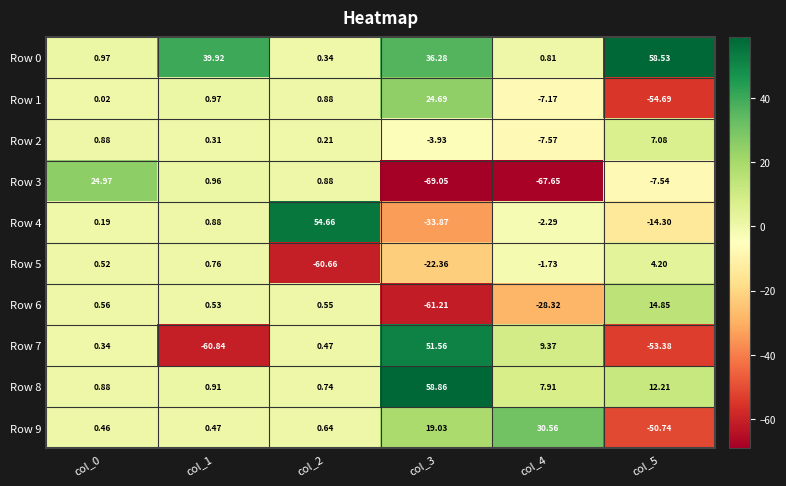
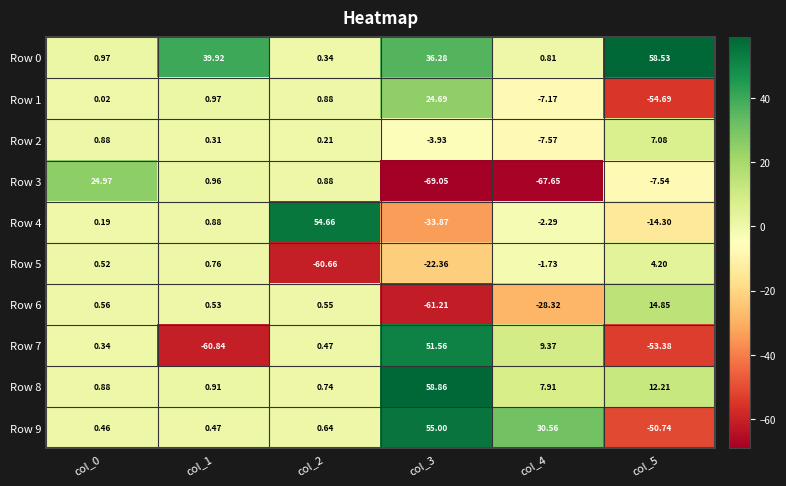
Row 9, col_3: 19.03 -> 55.00
